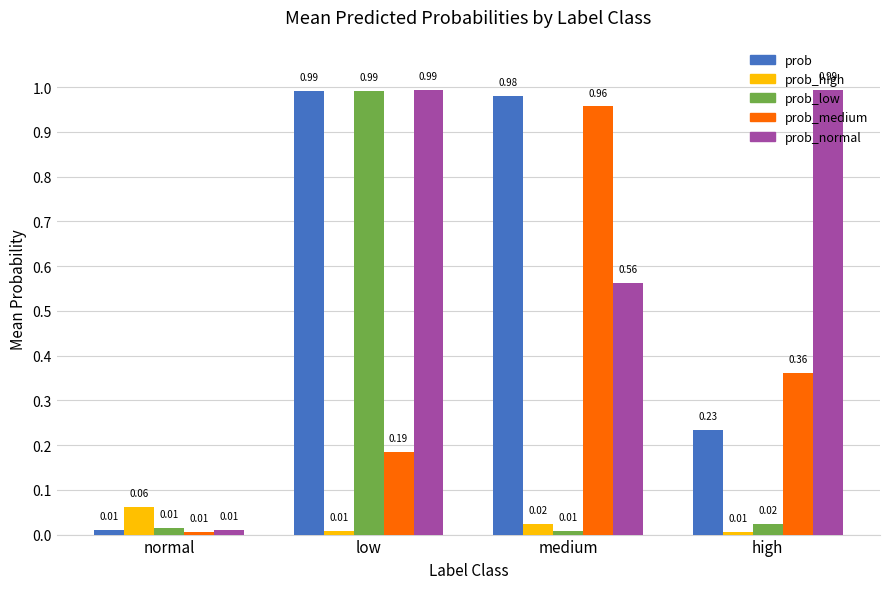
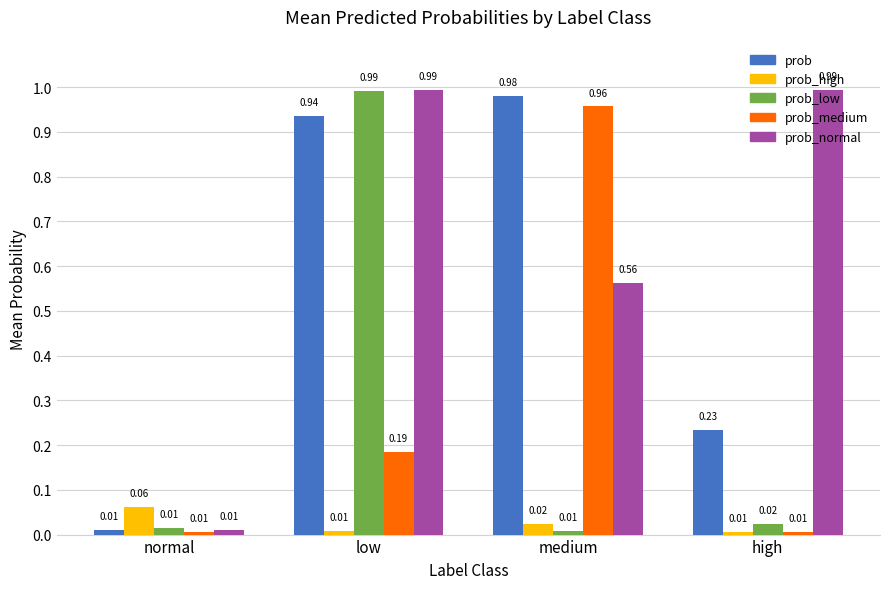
prob, low: 0.99 -> 0.94
prob_medium, high: 0.36 -> 0.01
